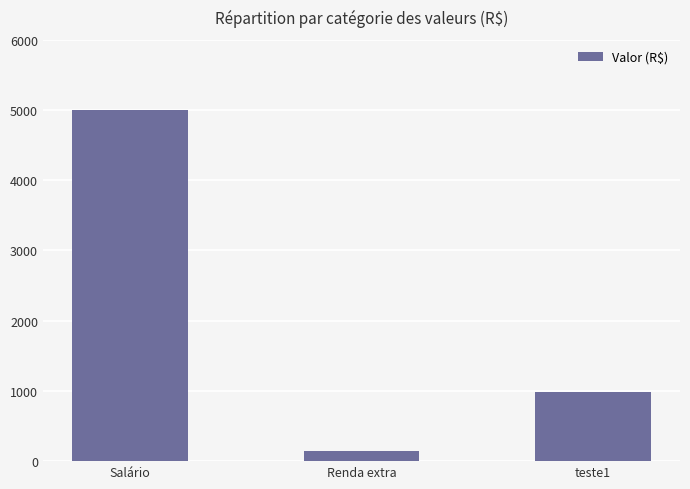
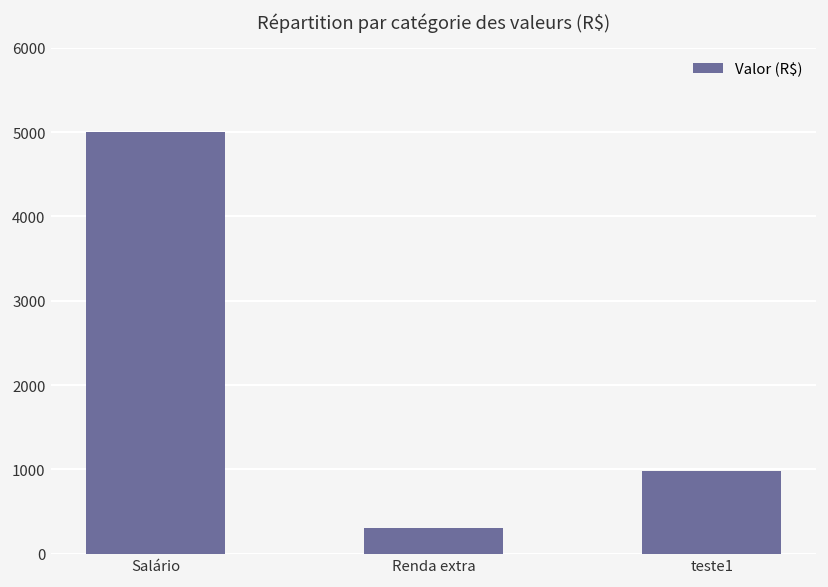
Renda extra: 100 -> 300
